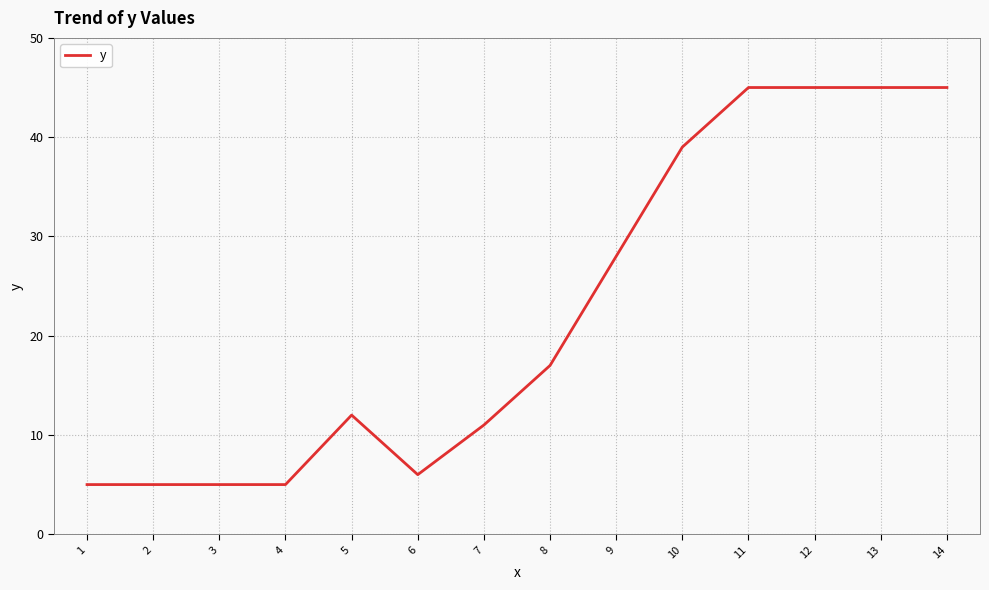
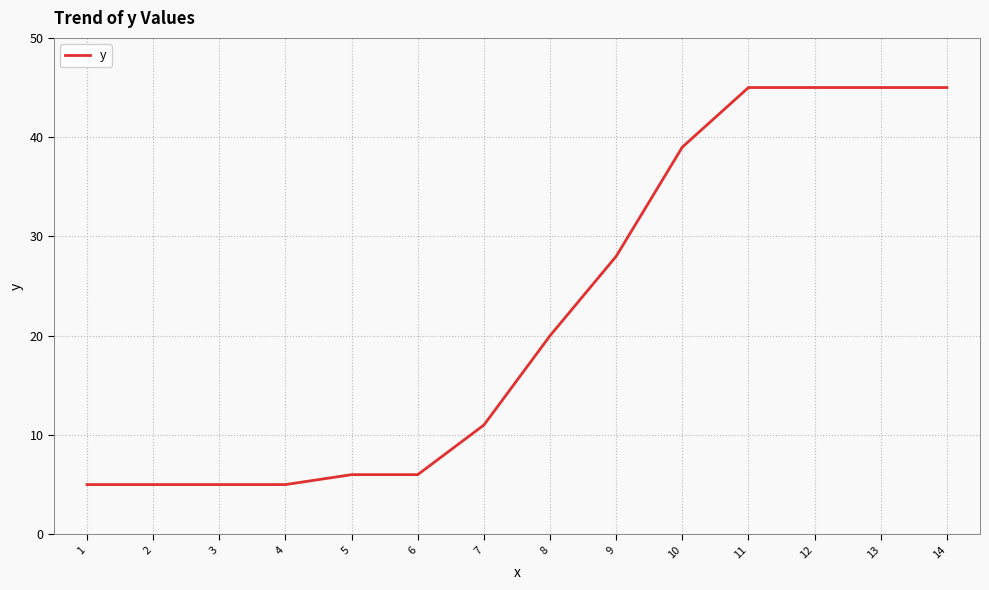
5: 12 -> 6
8: 17 -> 20
